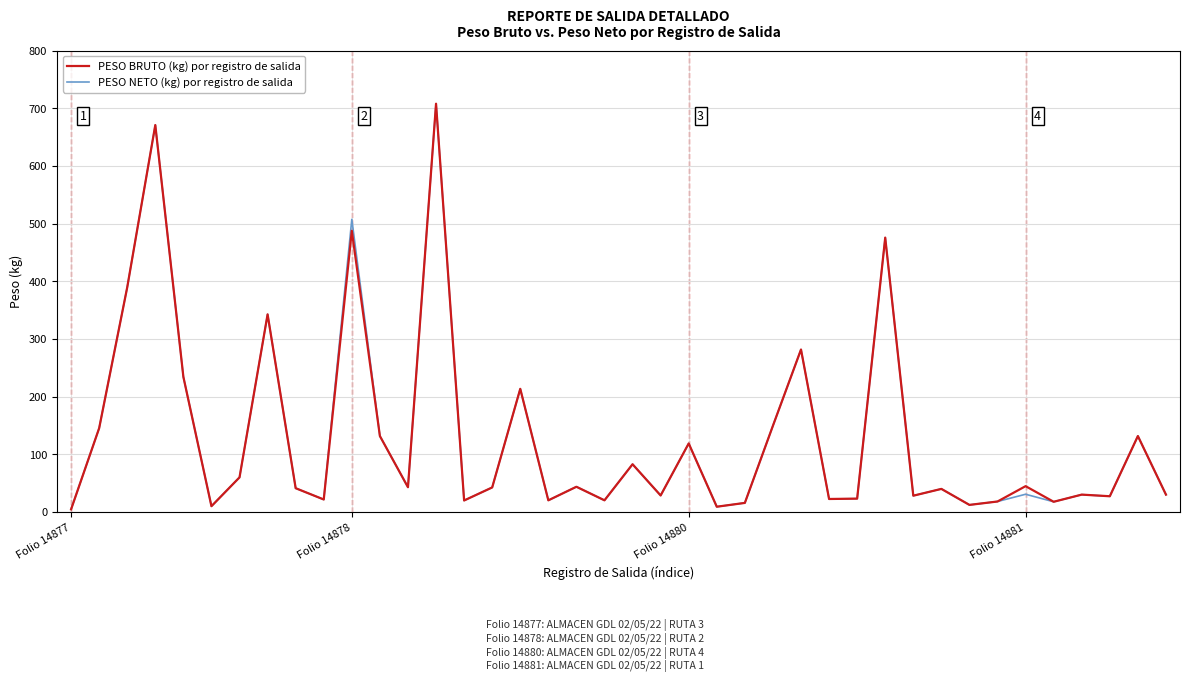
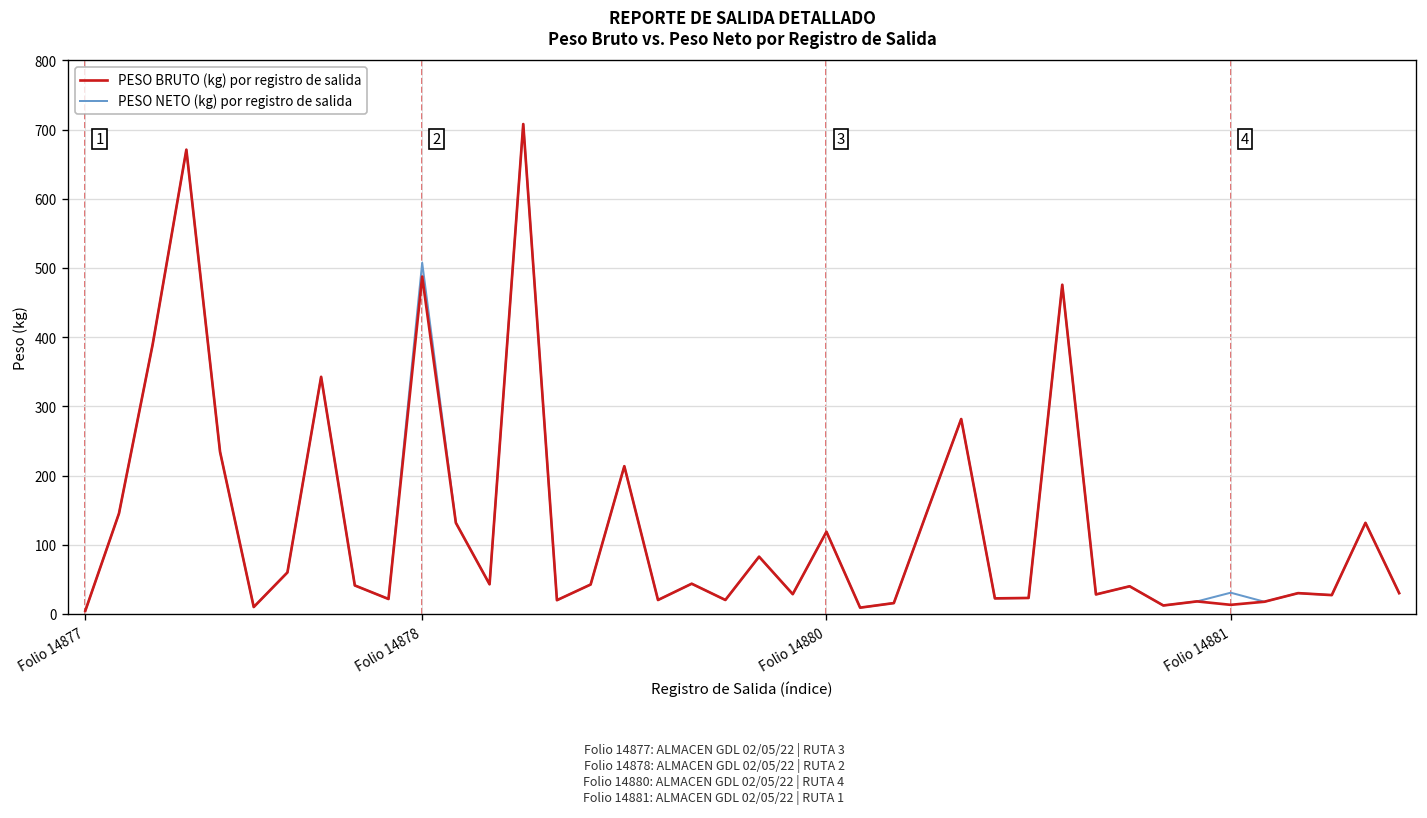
PESO BRUTO (kg) por registro de salida, Folio 14881: 40 -> 10
